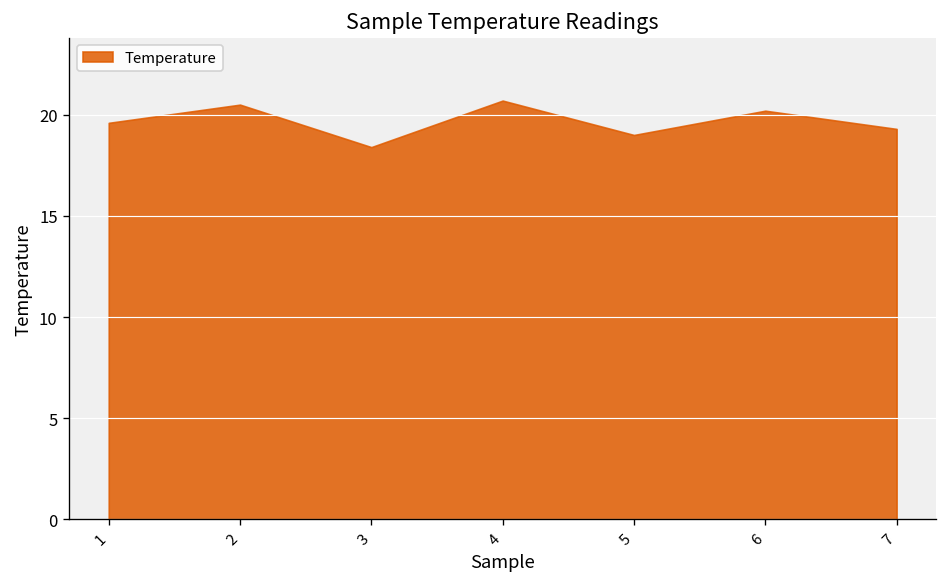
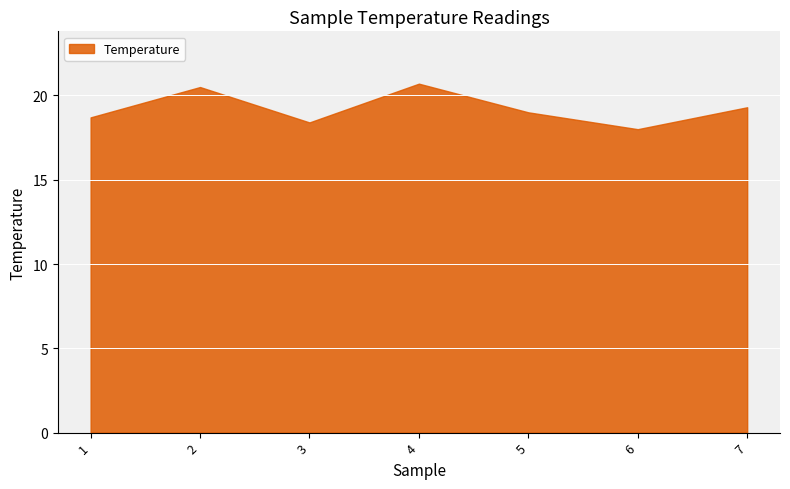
1: 19.6 -> 18.7
6: 20.2 -> 18.0
